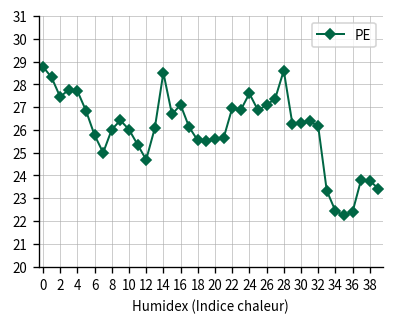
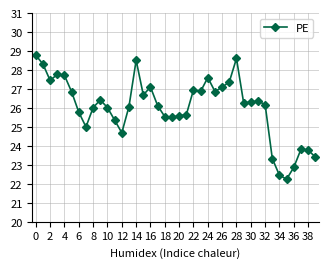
36: 22.4 -> 22.9
